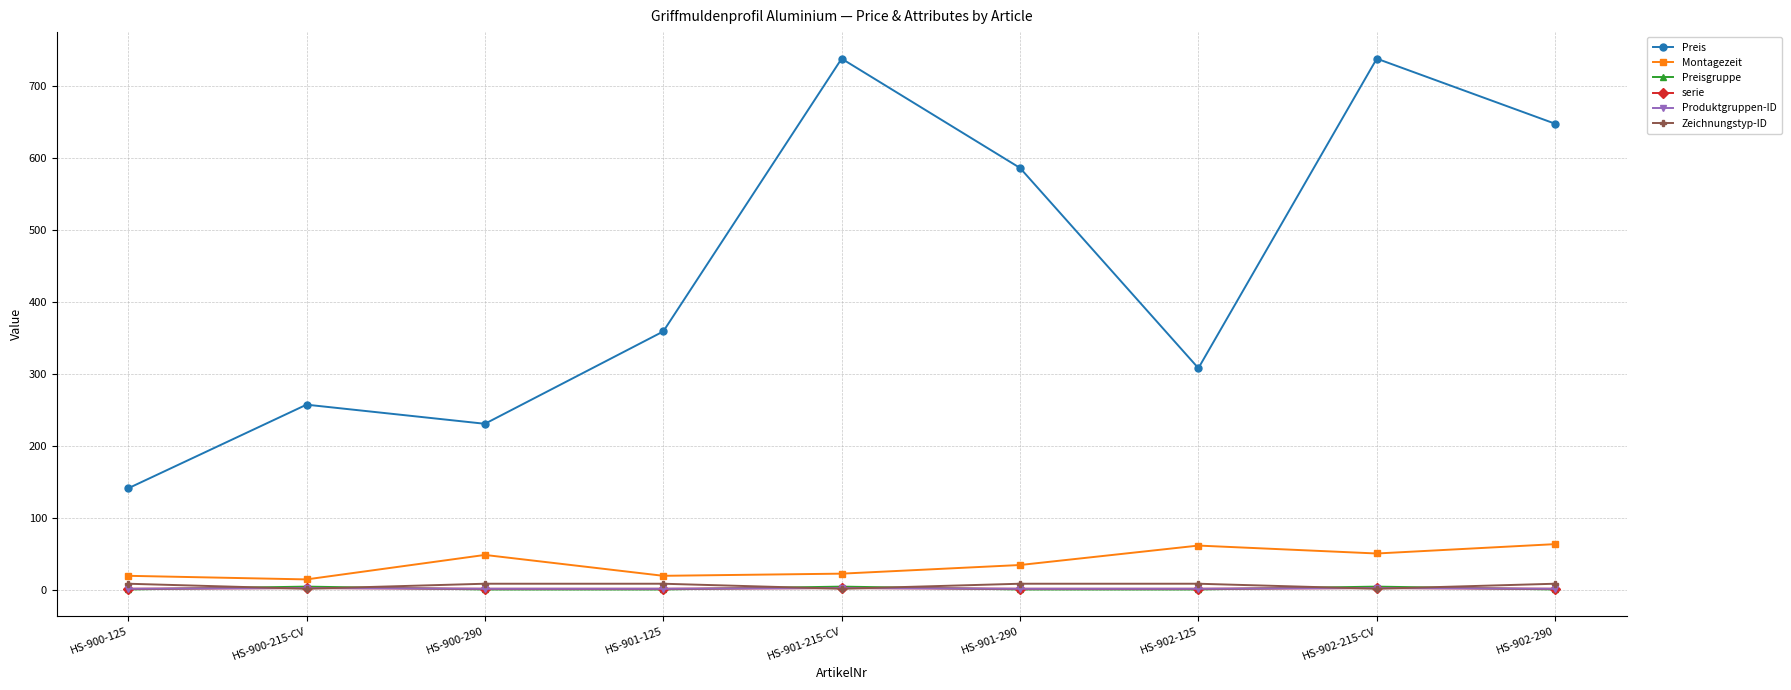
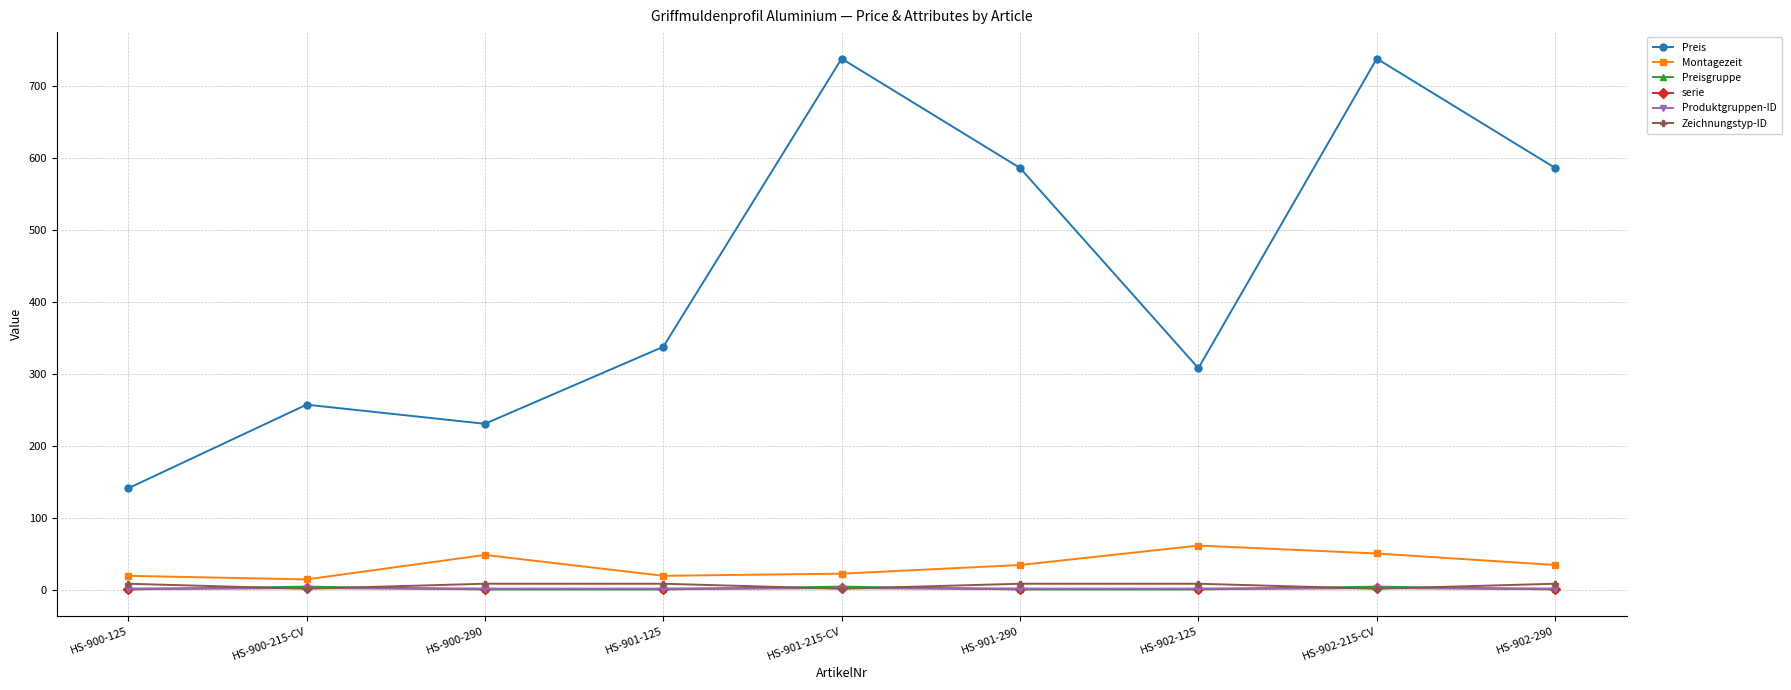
Preis, HS-901-125: 360 -> 340
Preis, HS-902-290: 650 -> 590
Montagezeit, HS-902-290: 60 -> 40
